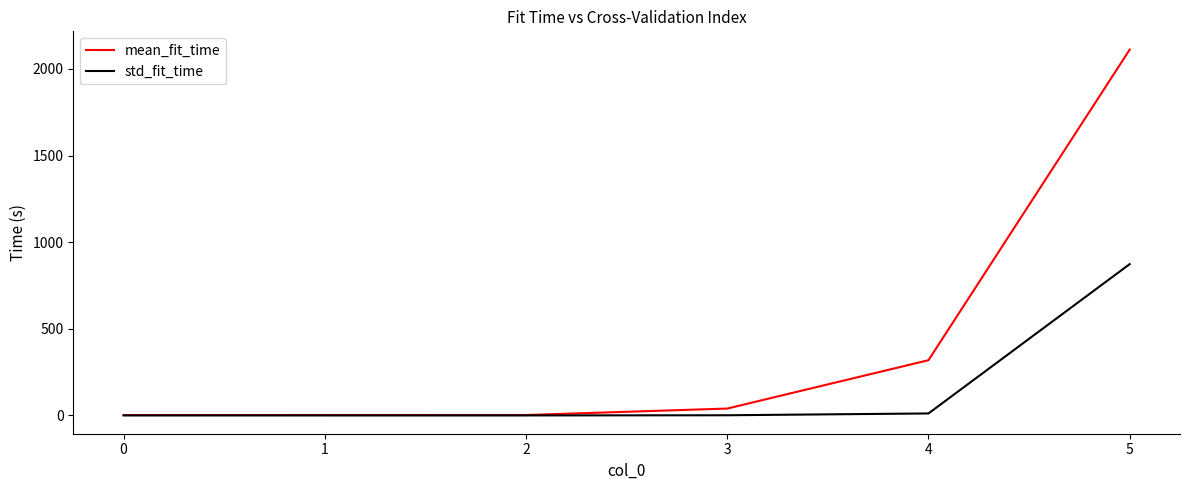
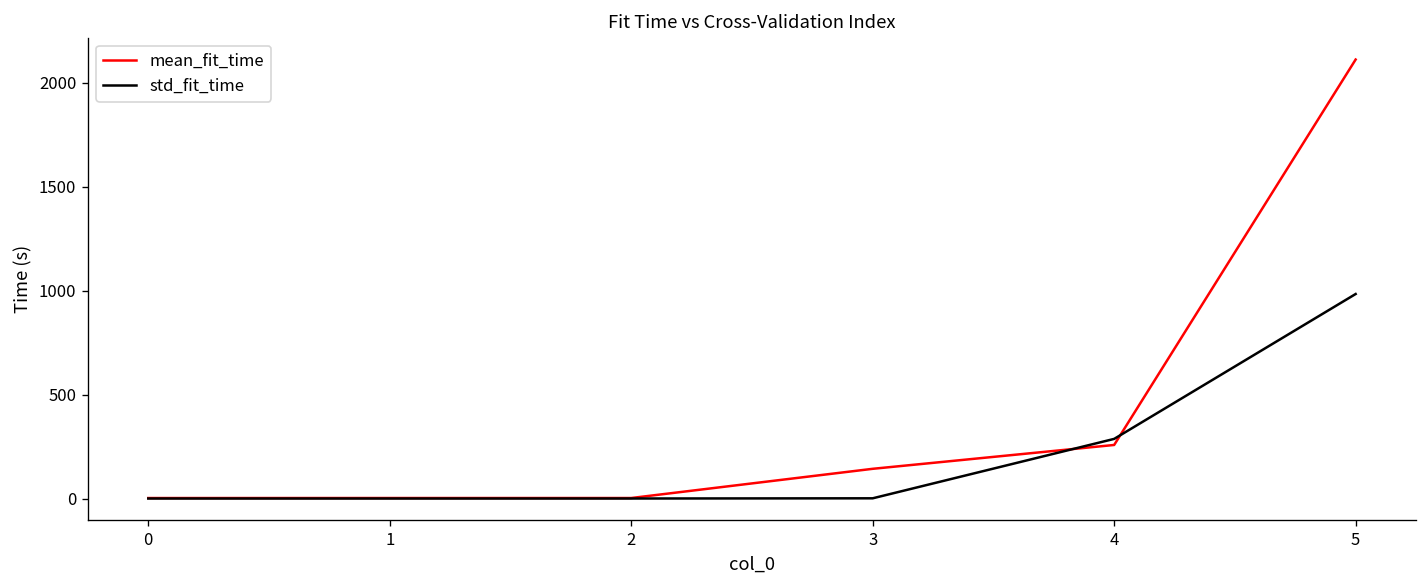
mean_fit_time, 3: 40 -> 140
mean_fit_time, 4: 320 -> 260
std_fit_time, 4: 10 -> 290
std_fit_time, 5: 870 -> 980
